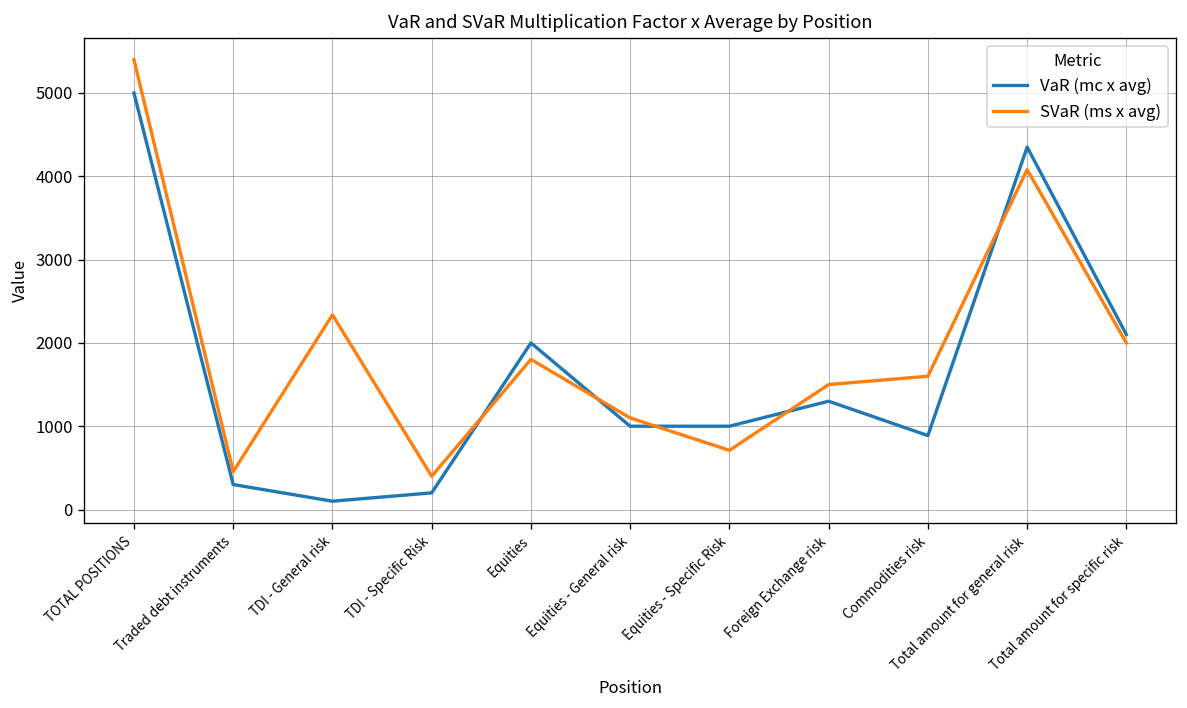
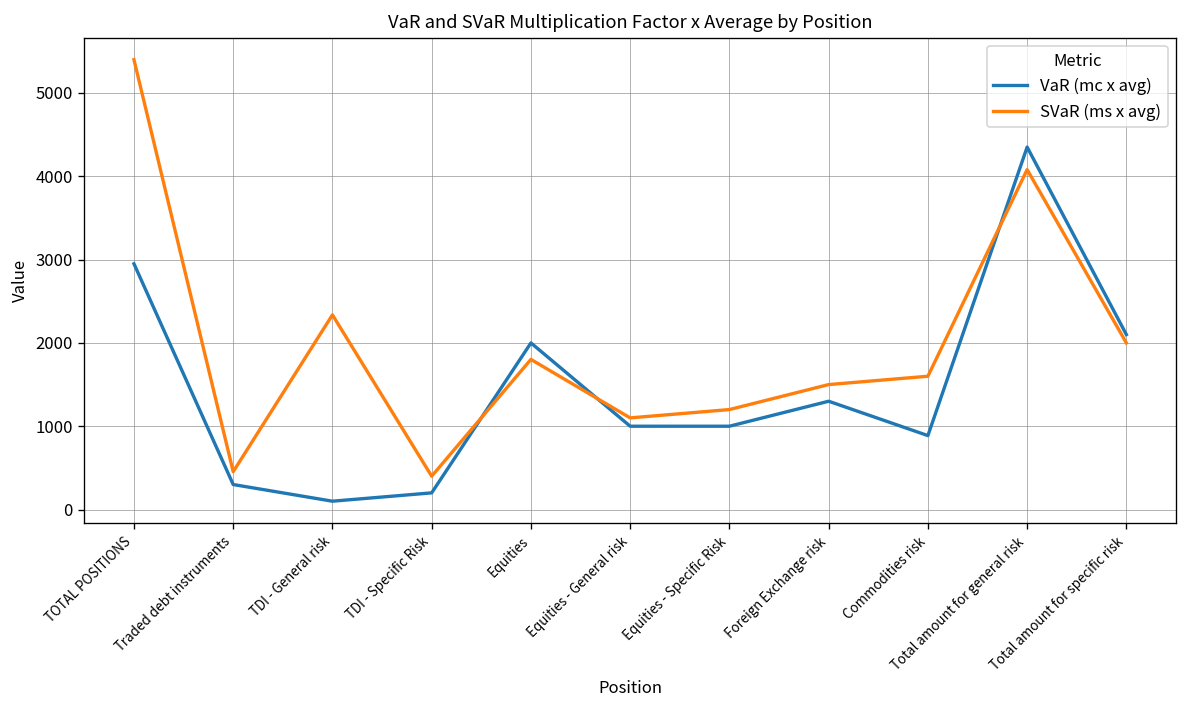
VaR (mc x avg), TOTAL POSITIONS: 5000 -> 3000
SVaR (ms x avg), Equities - Specific Risk: 700 -> 1200
